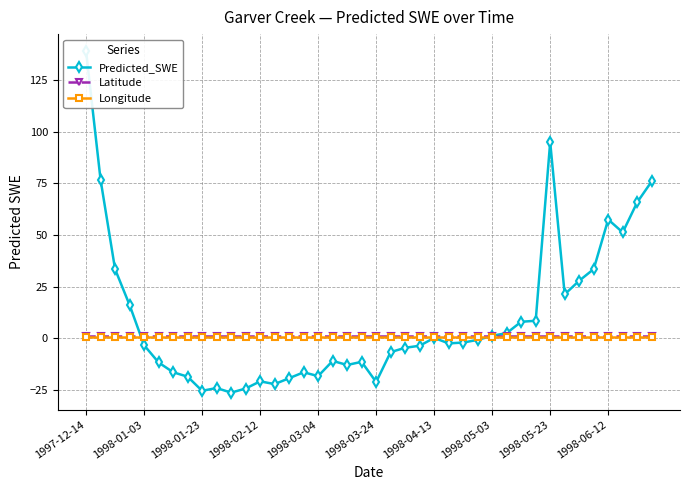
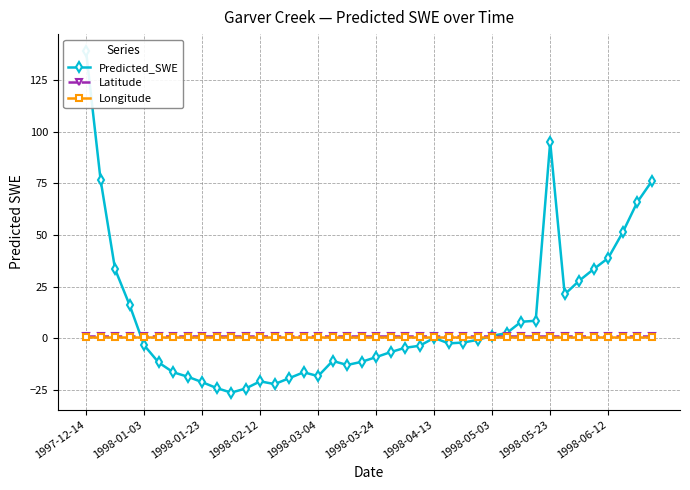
Predicted_SWE, 1998-01-23: -25 -> -21
Predicted_SWE, 1998-03-24: -21 -> -9
Predicted_SWE, 1998-06-12: 57 -> 39
